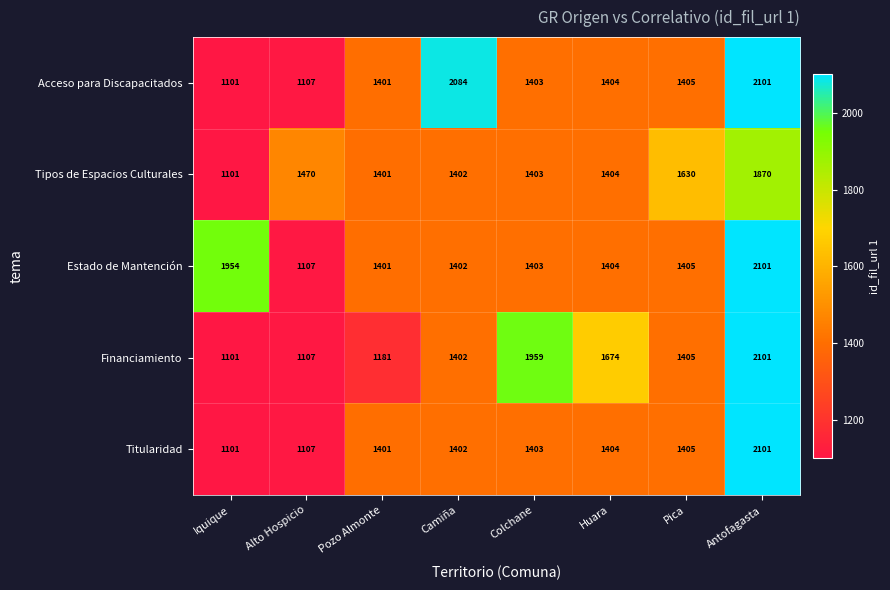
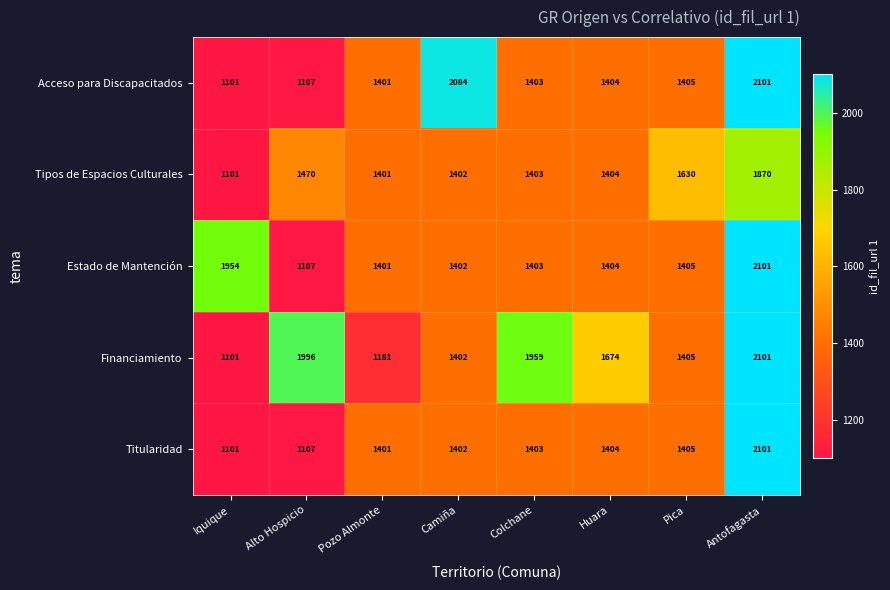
Financiamiento, Alto Hospicio: 1107 -> 1996
